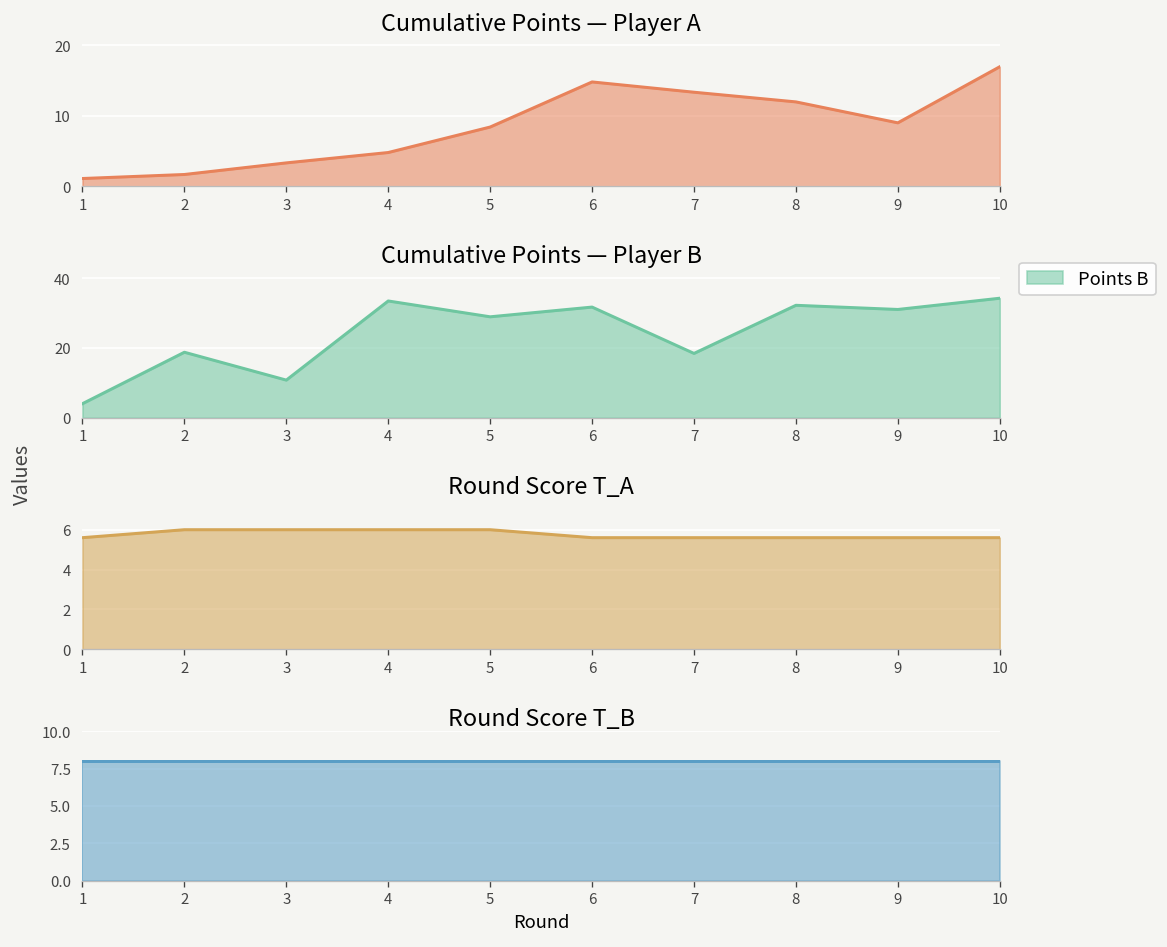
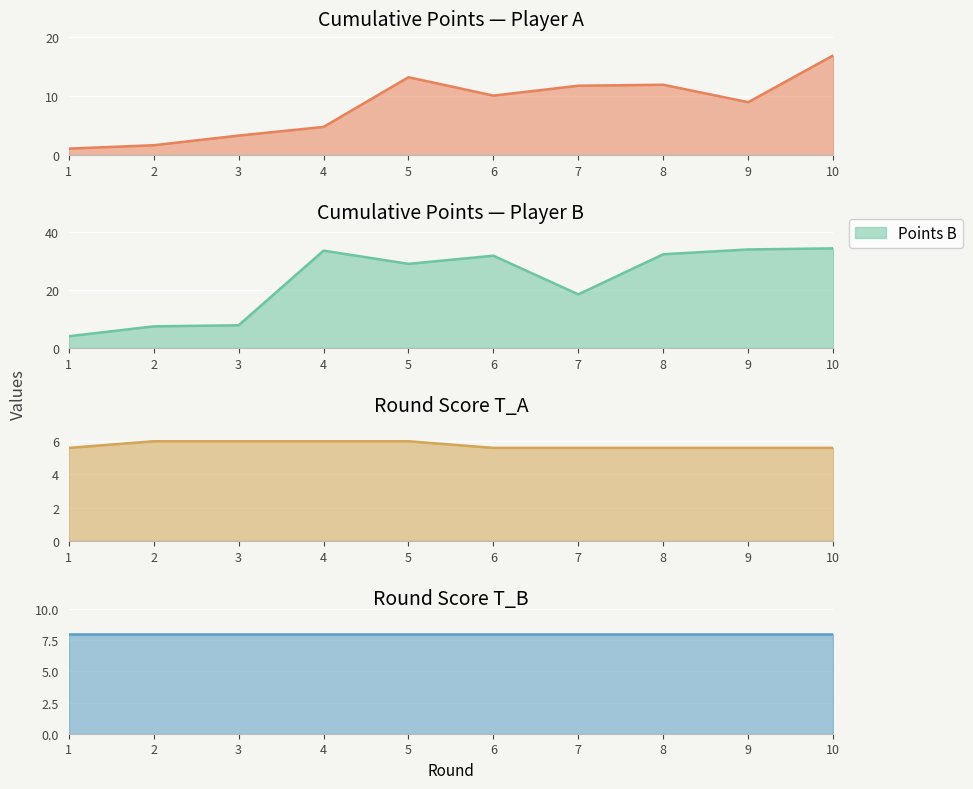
Cumulative Points — Player A, 5: 8 -> 13
Cumulative Points — Player A, 6: 15 -> 10
Cumulative Points — Player A, 7: 13 -> 12
Cumulative Points — Player B, 2: 19 -> 7
Cumulative Points — Player B, 3: 11 -> 8
Cumulative Points — Player B, 9: 31 -> 34
